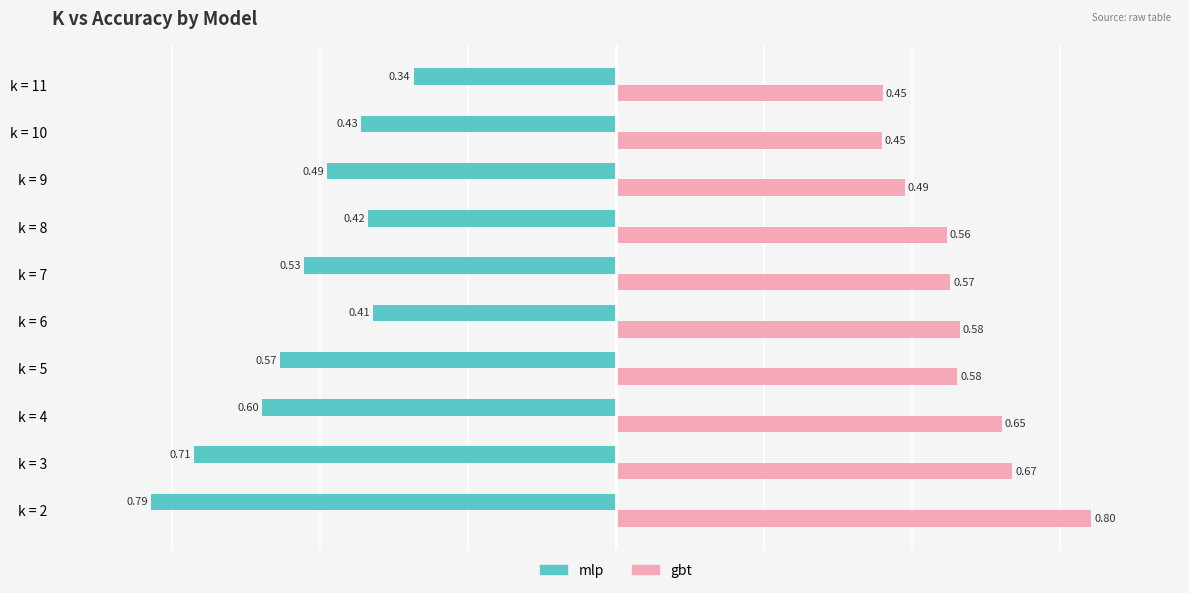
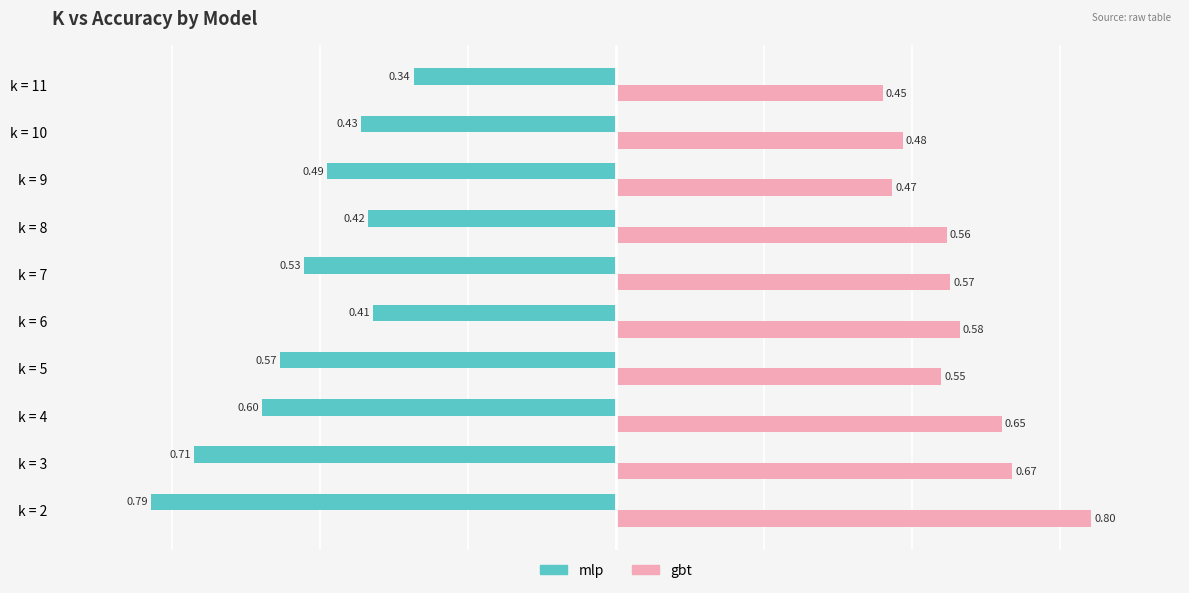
gbt, k = 10: 0.45 -> 0.48
gbt, k = 9: 0.49 -> 0.47
gbt, k = 5: 0.58 -> 0.55
